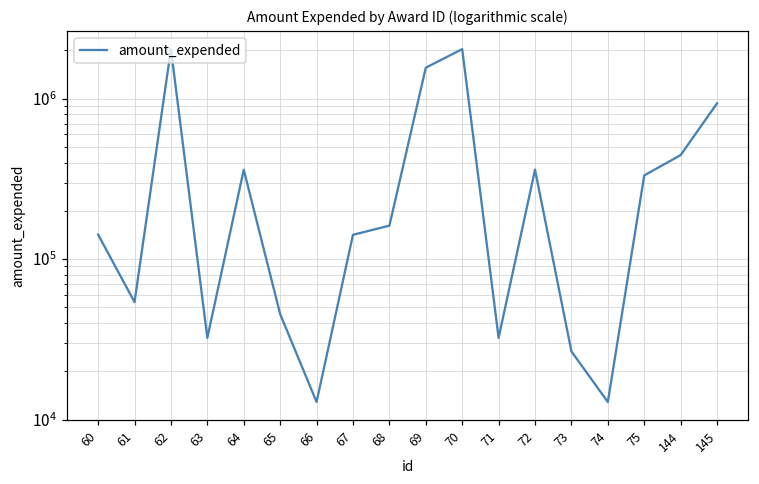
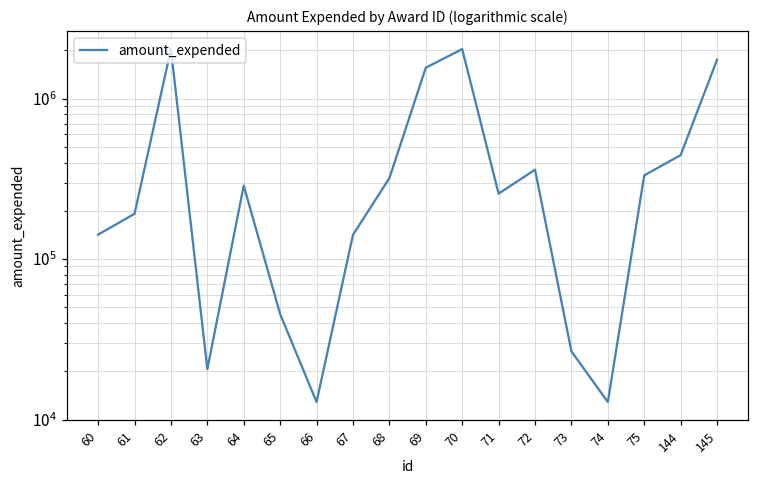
61: 54000 -> 190000
63: 32000 -> 21000
64: 360000 -> 290000
68: 160000 -> 320000
71: 32000 -> 260000
145: 900000 -> 1700000
